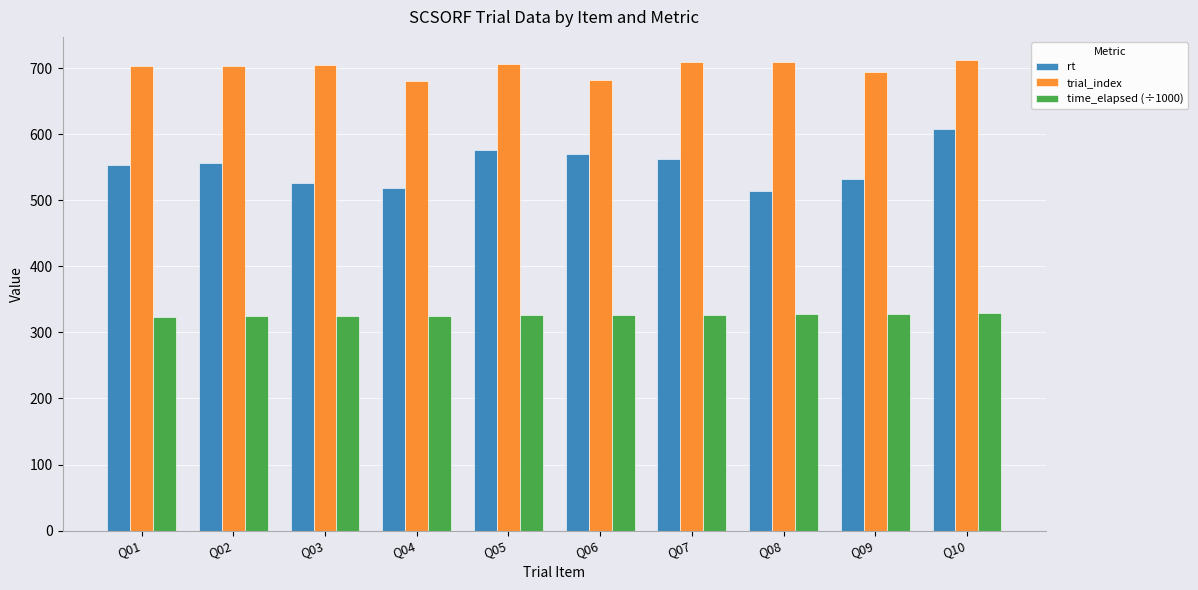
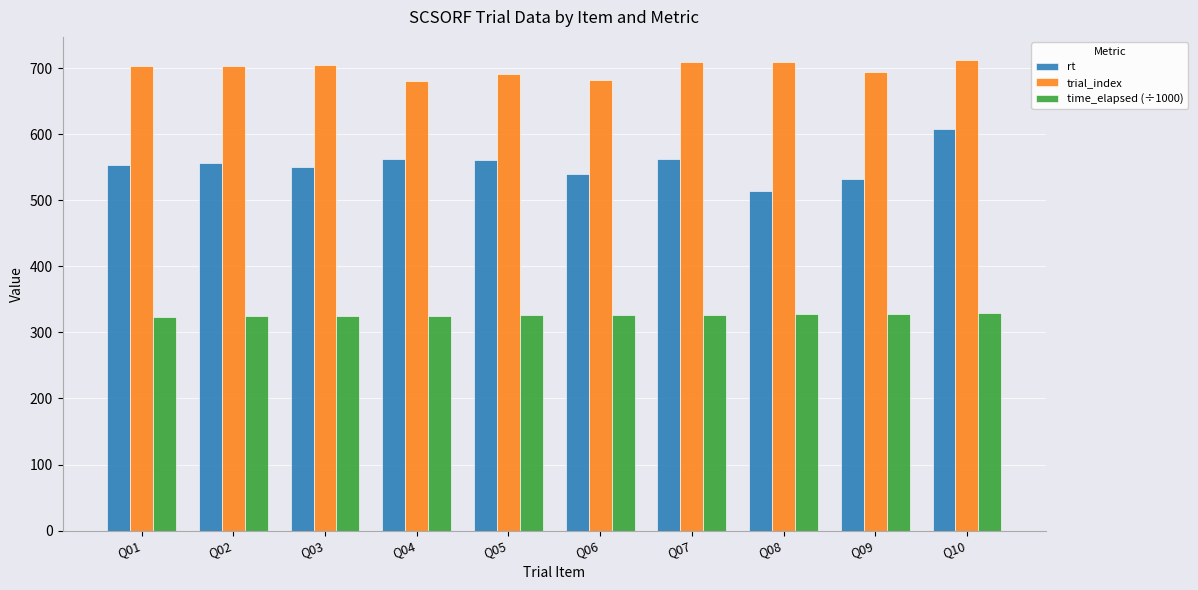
rt, Q03: 530 -> 550
rt, Q04: 520 -> 560
rt, Q05: 580 -> 560
trial_index, Q05: 710 -> 690
rt, Q06: 570 -> 540
